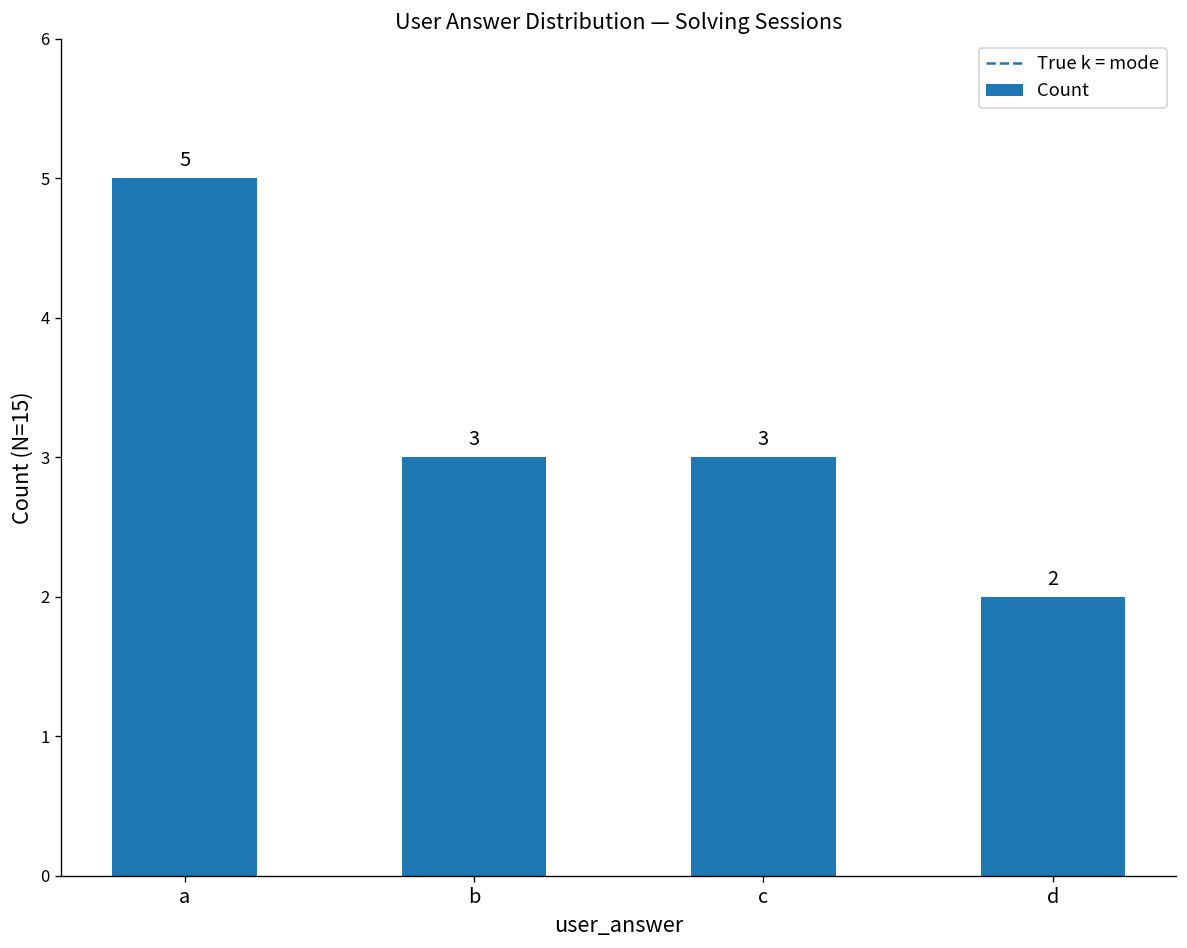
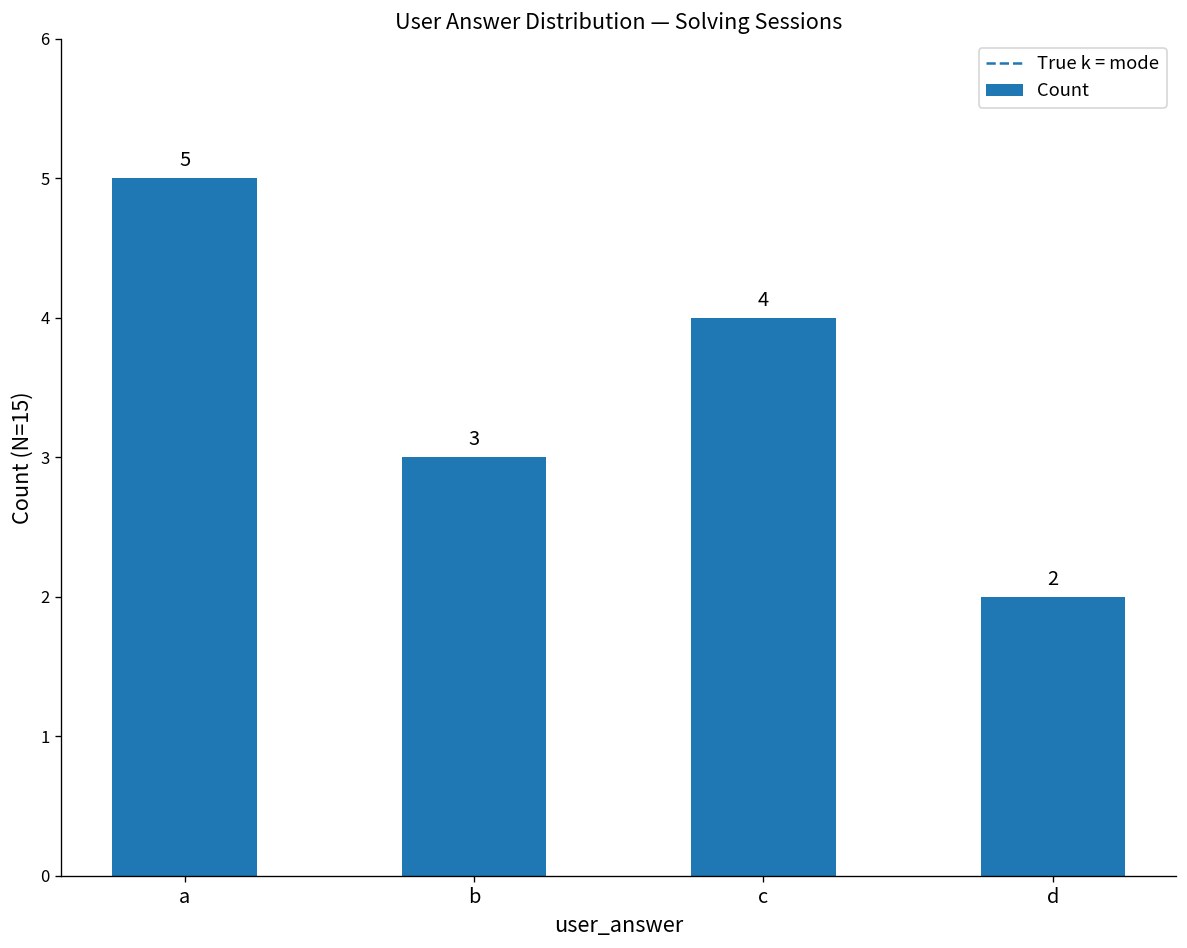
c: 3 -> 4
